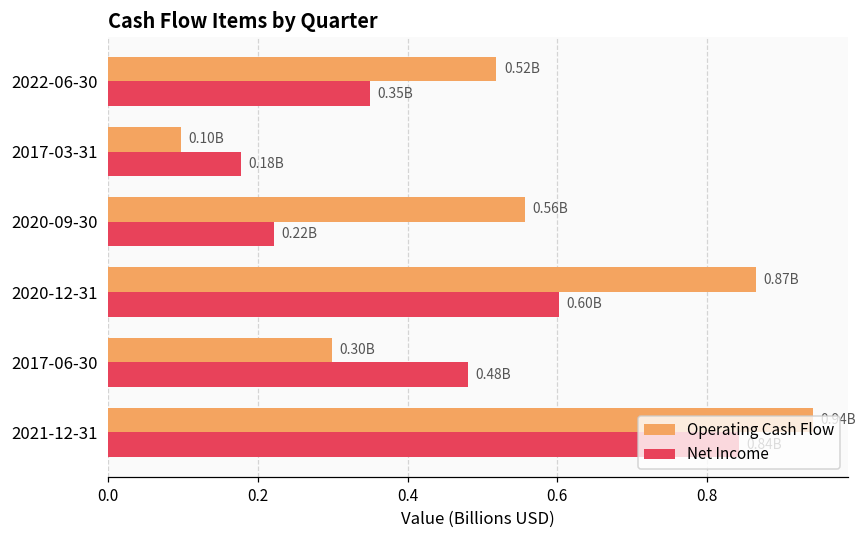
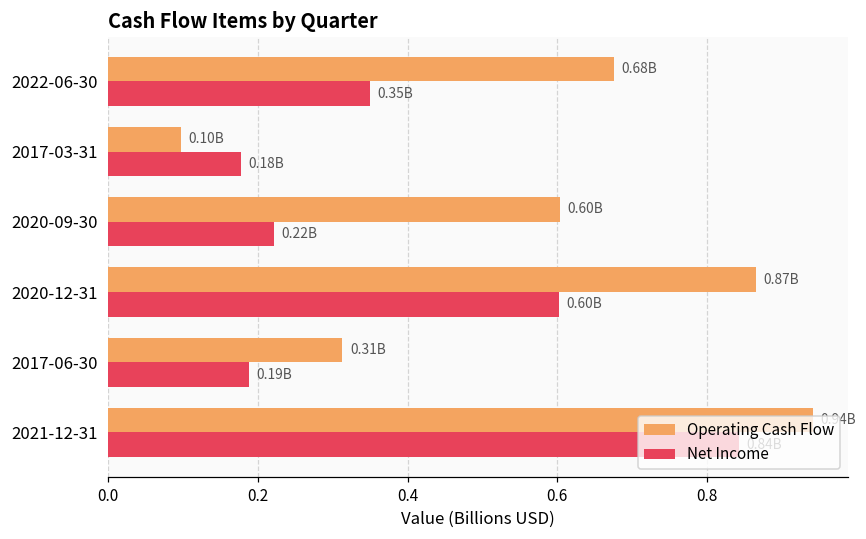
Operating Cash Flow, 2022-06-30: 0.52B -> 0.68B
Operating Cash Flow, 2020-09-30: 0.56B -> 0.60B
Operating Cash Flow, 2017-06-30: 0.30B -> 0.31B
Net Income, 2017-06-30: 0.48B -> 0.19B
